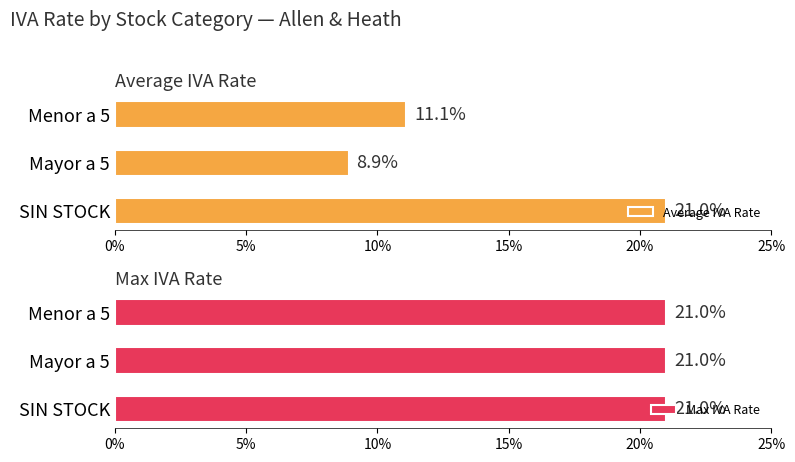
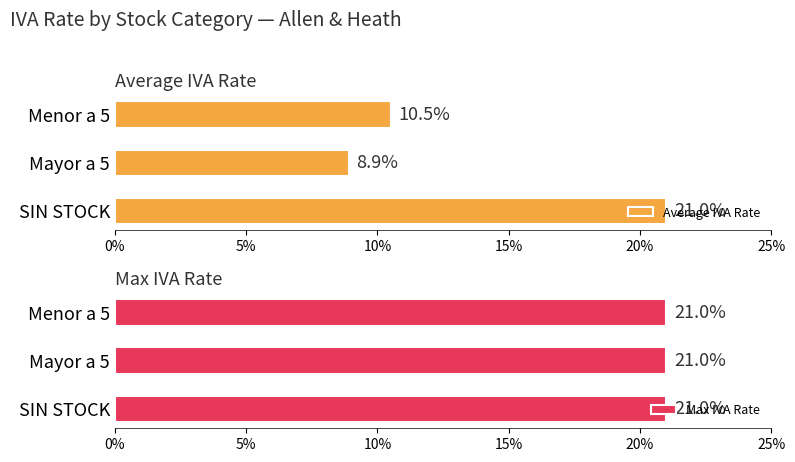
Average IVA Rate, Menor a 5: 11.1% -> 10.5%
